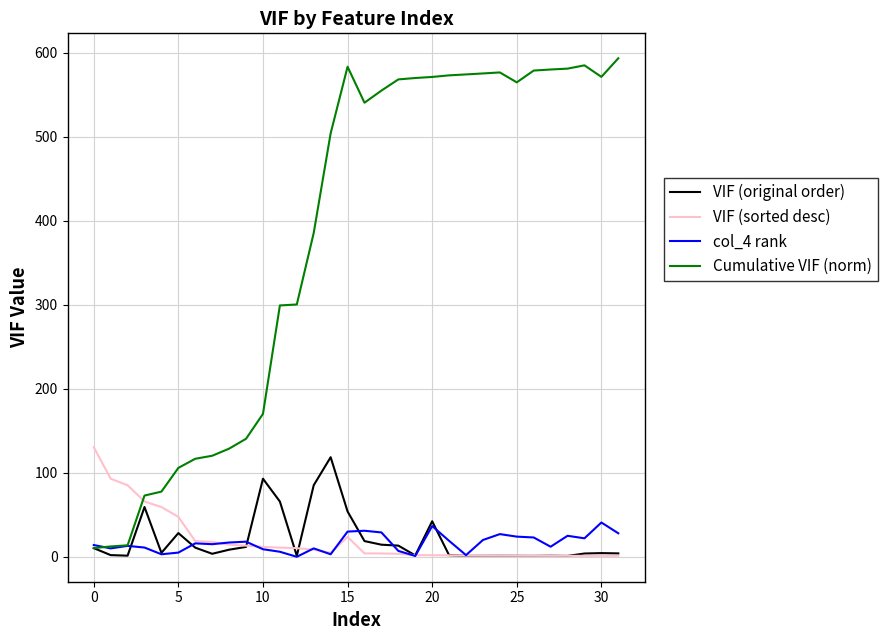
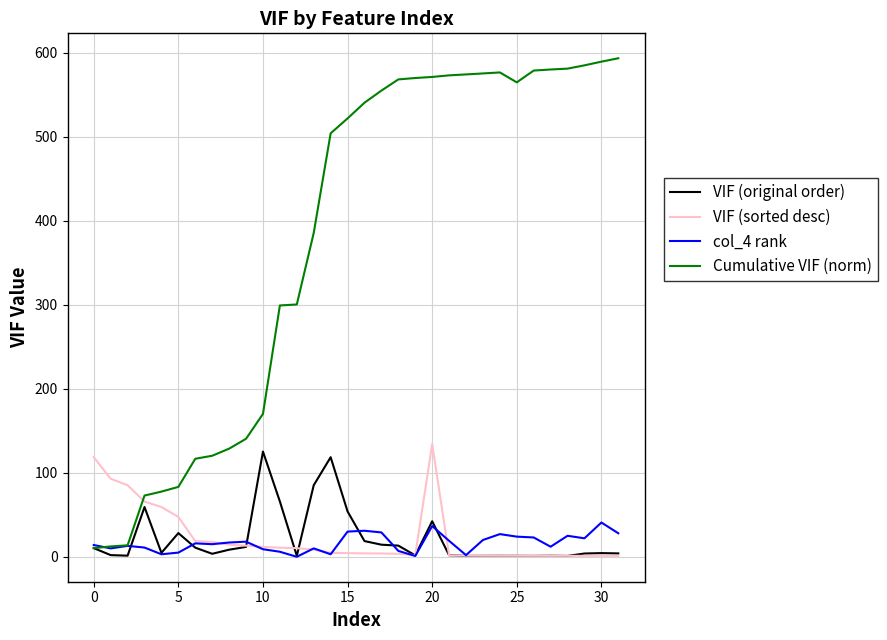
VIF (sorted desc), 0: 130 -> 120
Cumulative VIF (norm), 5: 110 -> 80
VIF (original order), 10: 90 -> 130
VIF (sorted desc), 15: 20 -> 0
Cumulative VIF (norm), 15: 580 -> 520
VIF (sorted desc), 20: 0 -> 130
Cumulative VIF (norm), 30: 570 -> 590
